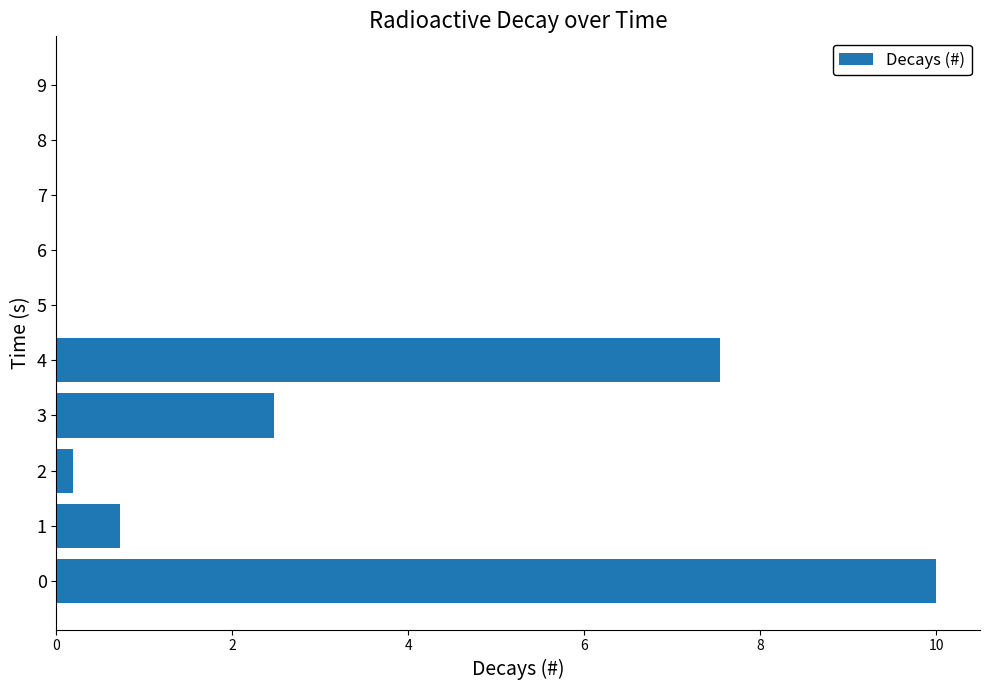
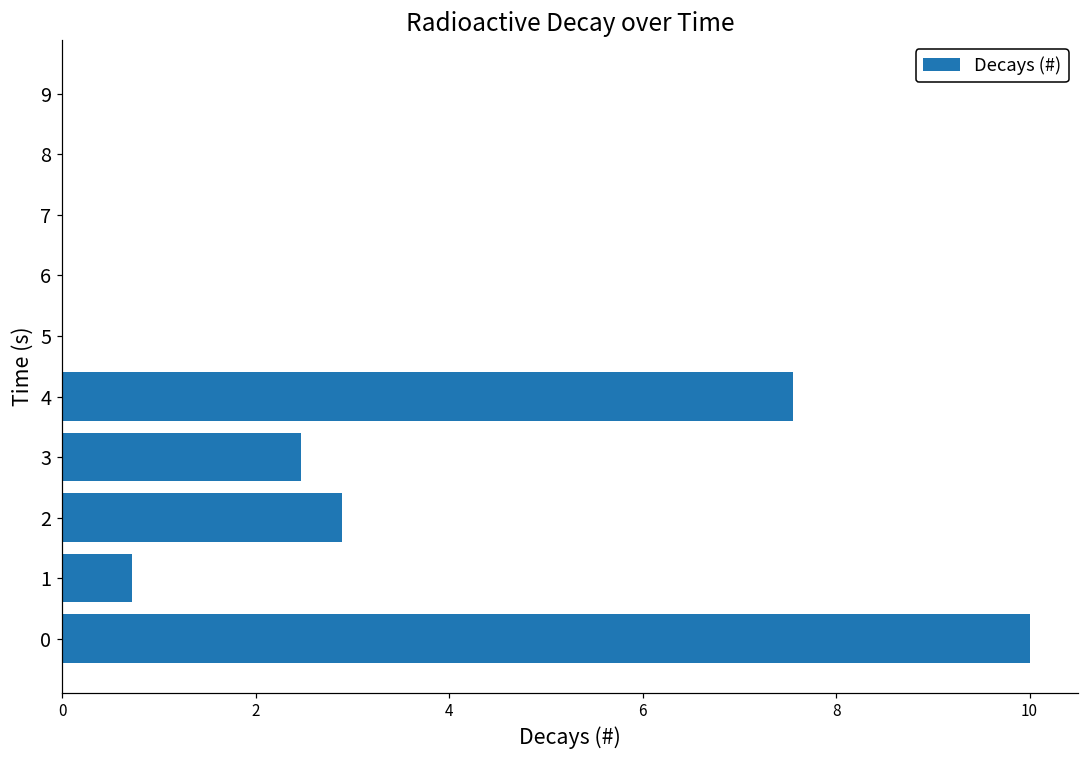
2: 0.2 -> 2.9
